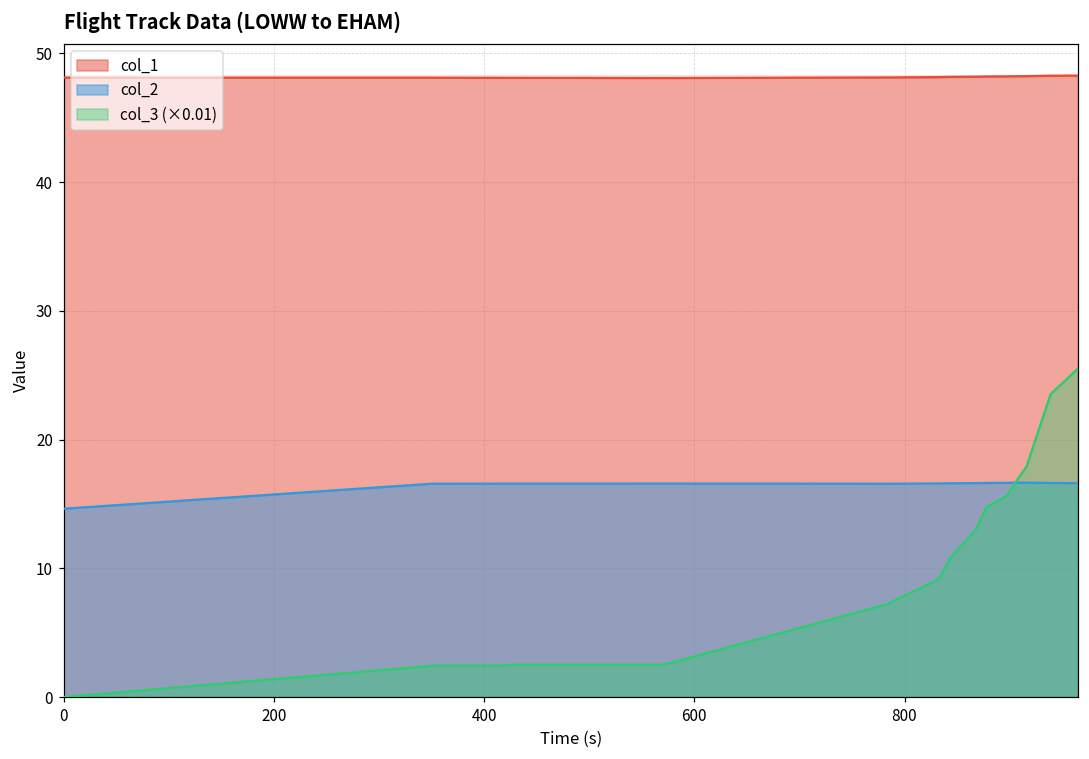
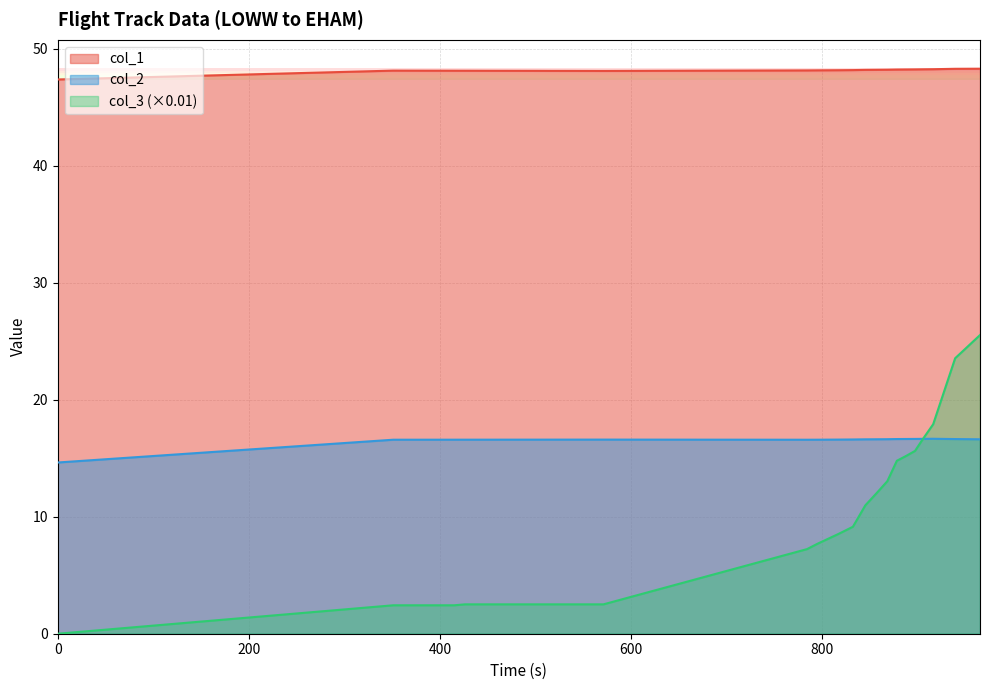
col_1, 0: 48.1 -> 47.4
